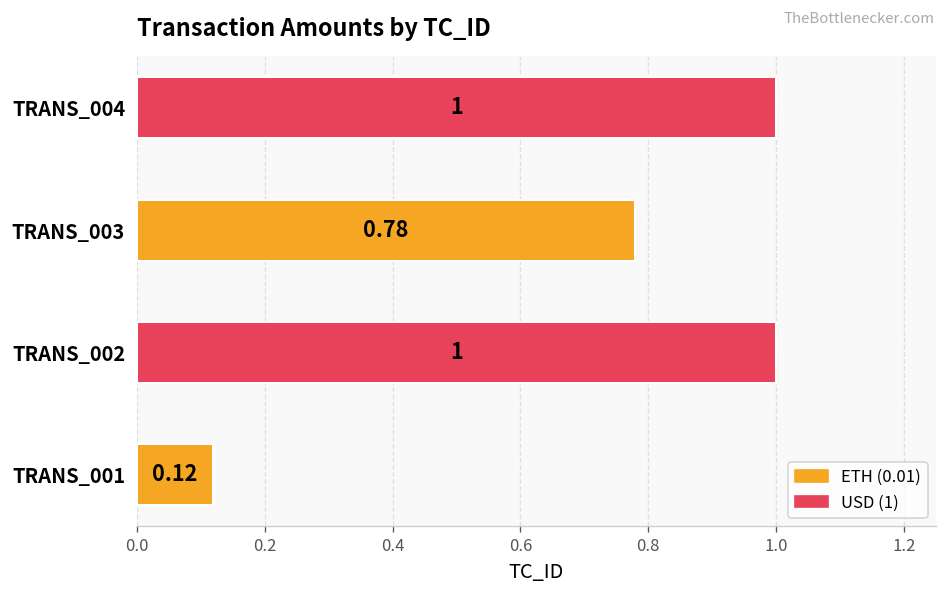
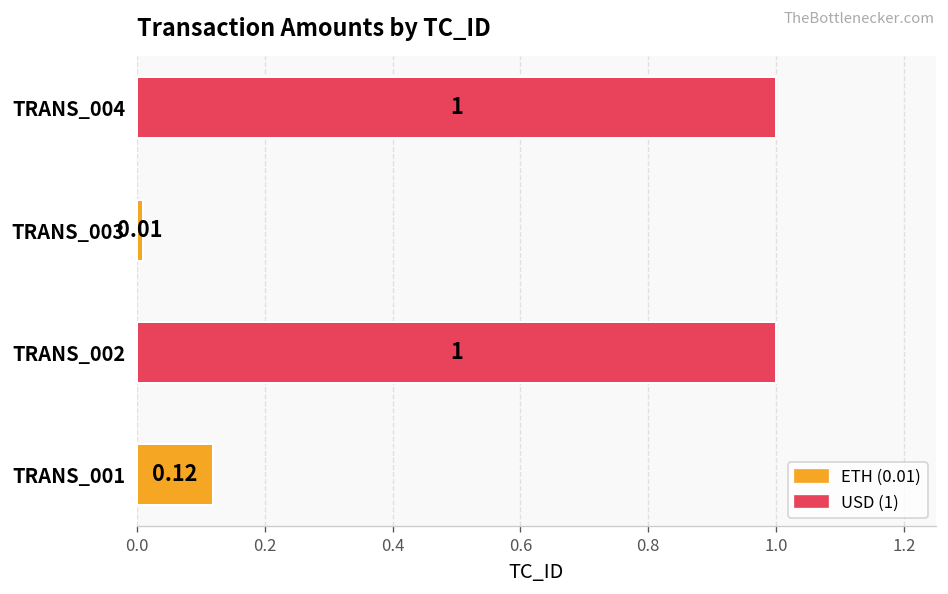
TRANS_003: 0.78 -> 0.01
